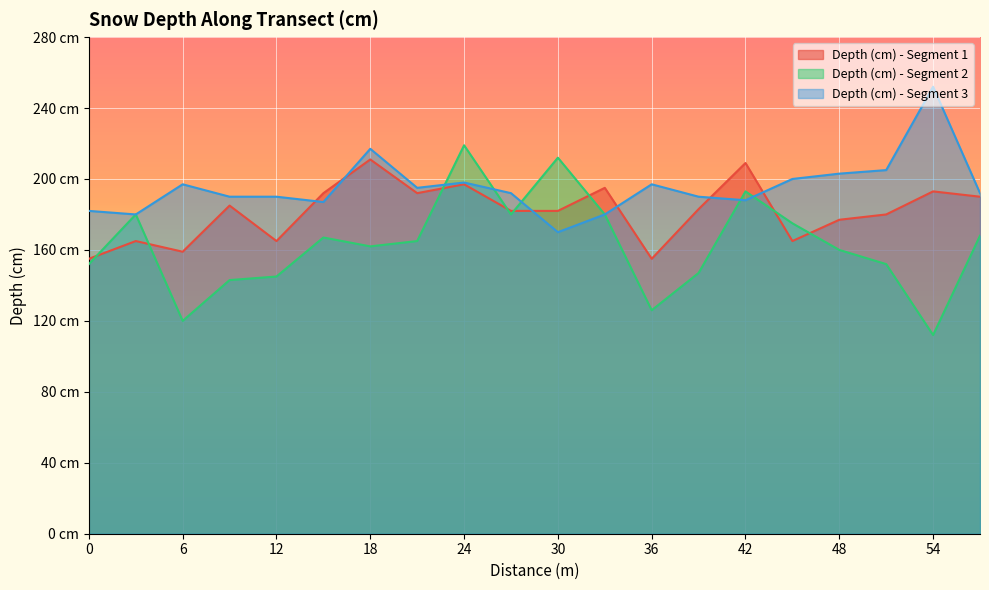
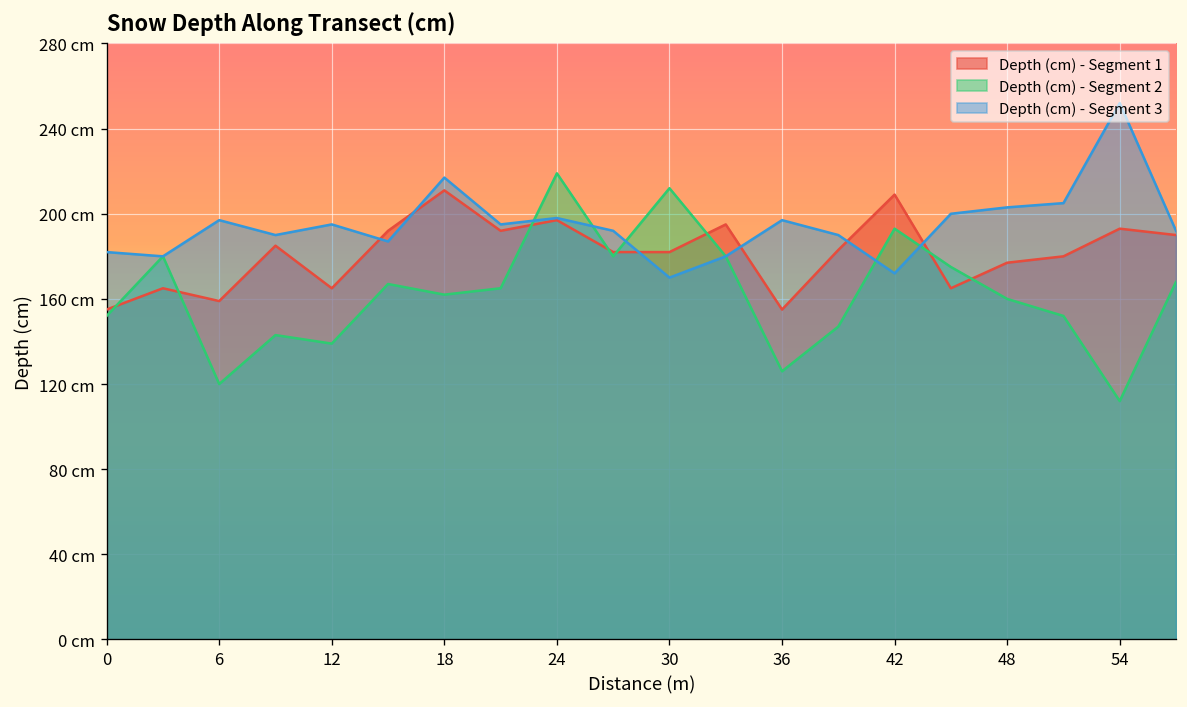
Depth (cm) - Segment 2, 12: 145 cm -> 139 cm
Depth (cm) - Segment 3, 12: 190 cm -> 195 cm
Depth (cm) - Segment 3, 42: 188 cm -> 172 cm
